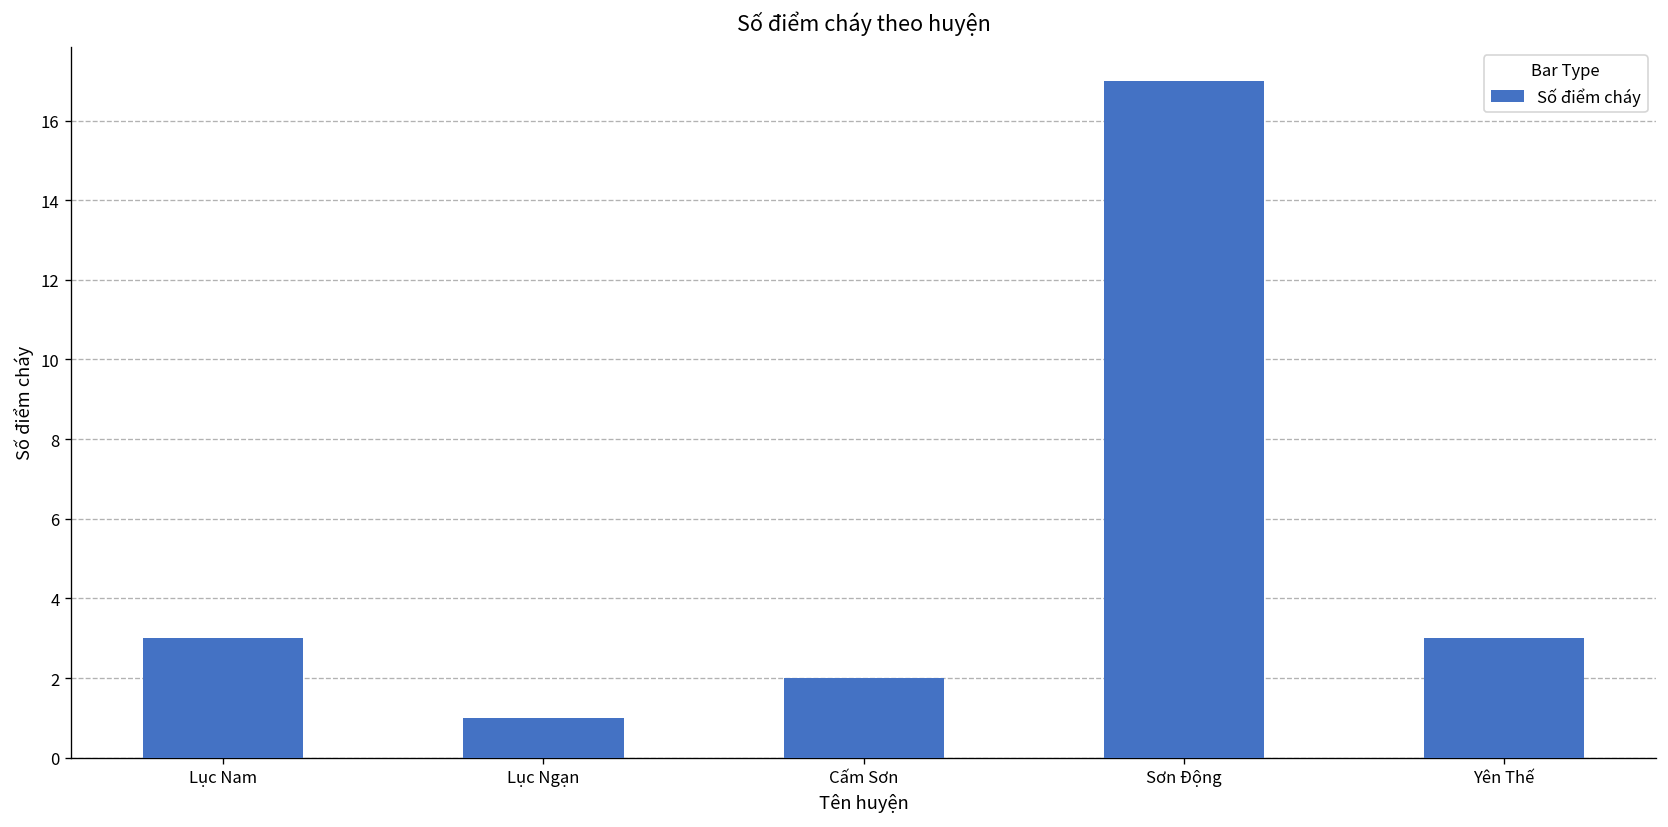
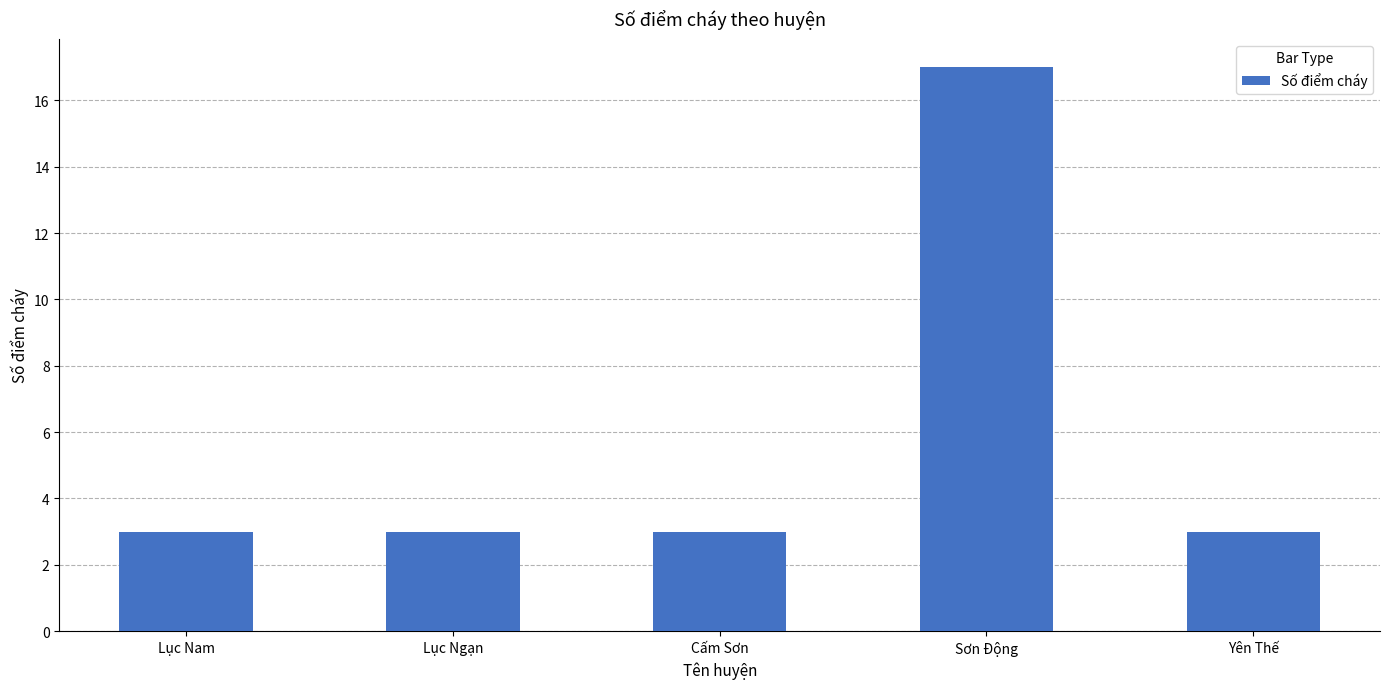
Lục Ngạn: 1 -> 3
Cấm Sơn: 2 -> 3
